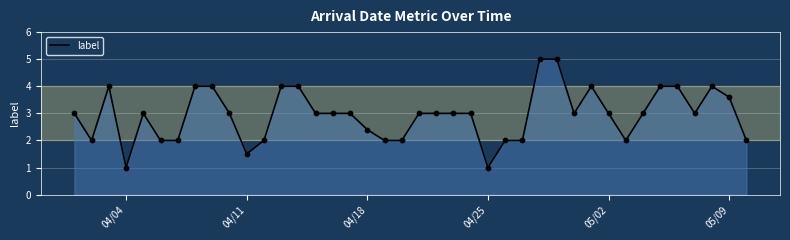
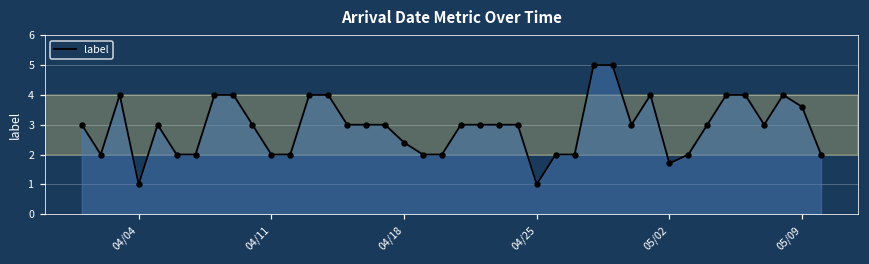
04/11: 1.5 -> 2.0
05/02: 3.0 -> 1.7
